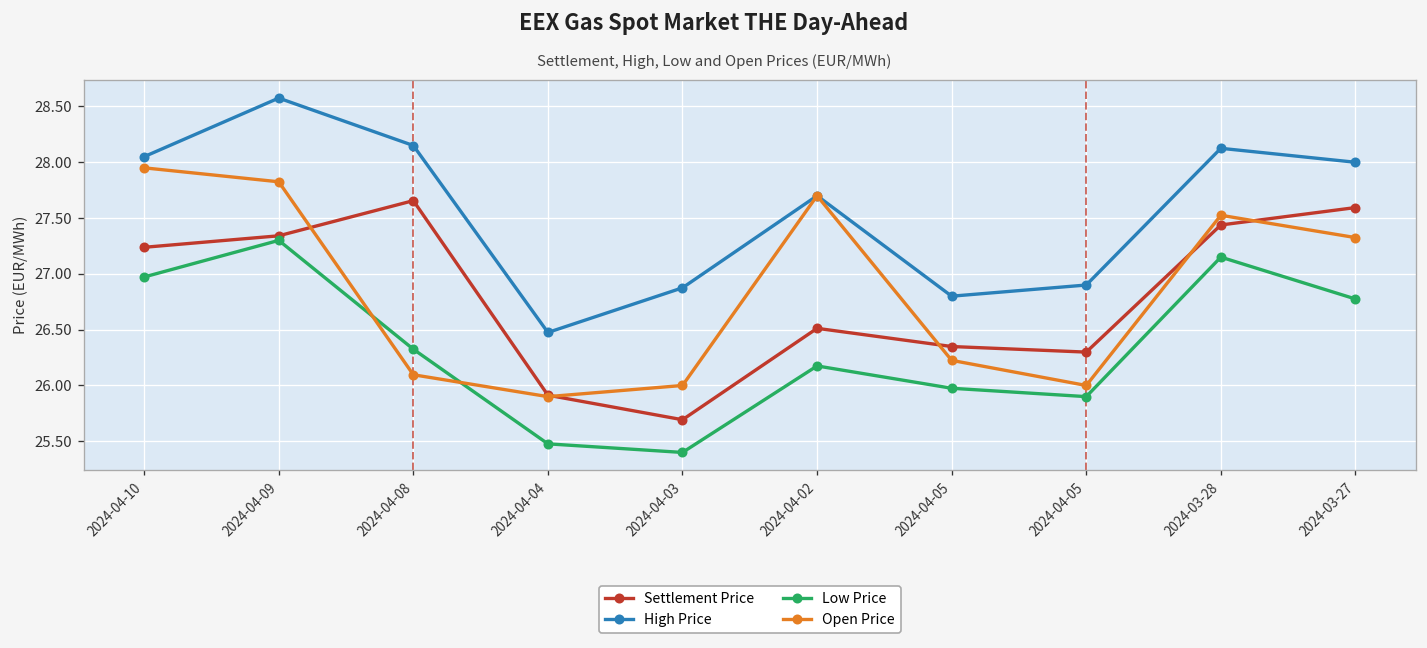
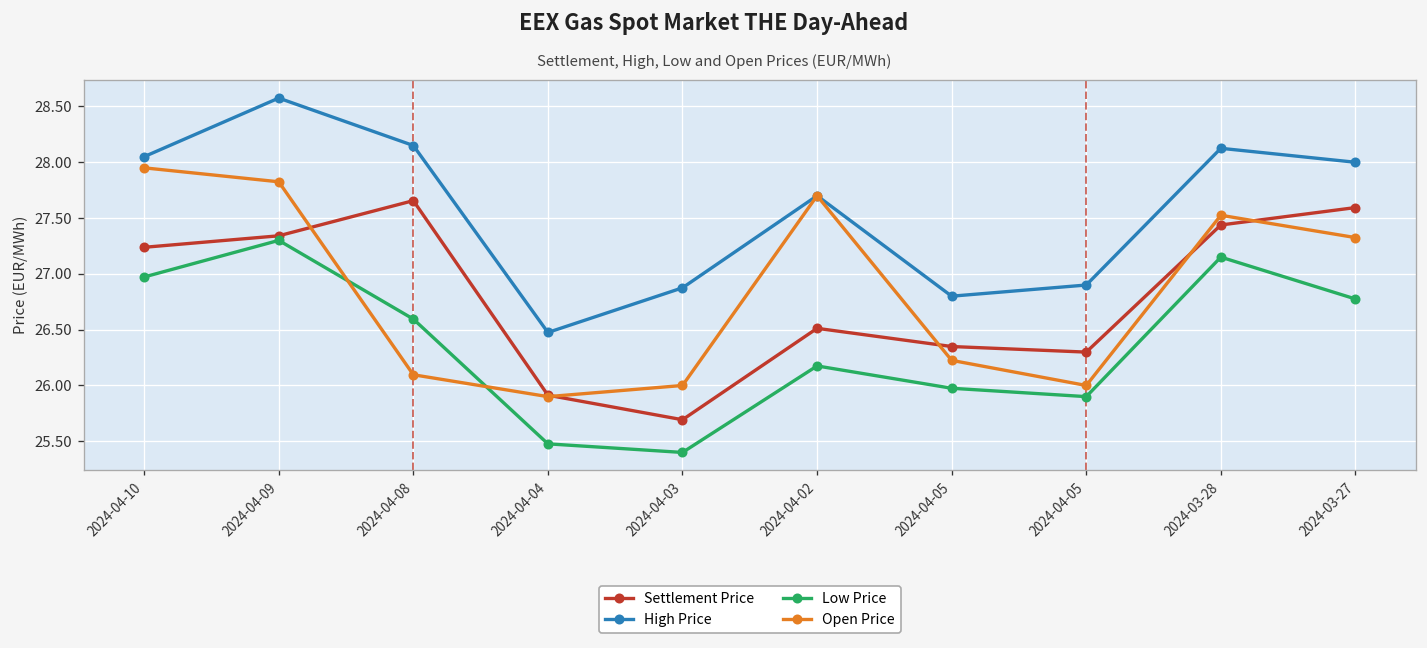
Low Price, 2024-04-08: 26.3 -> 26.6
